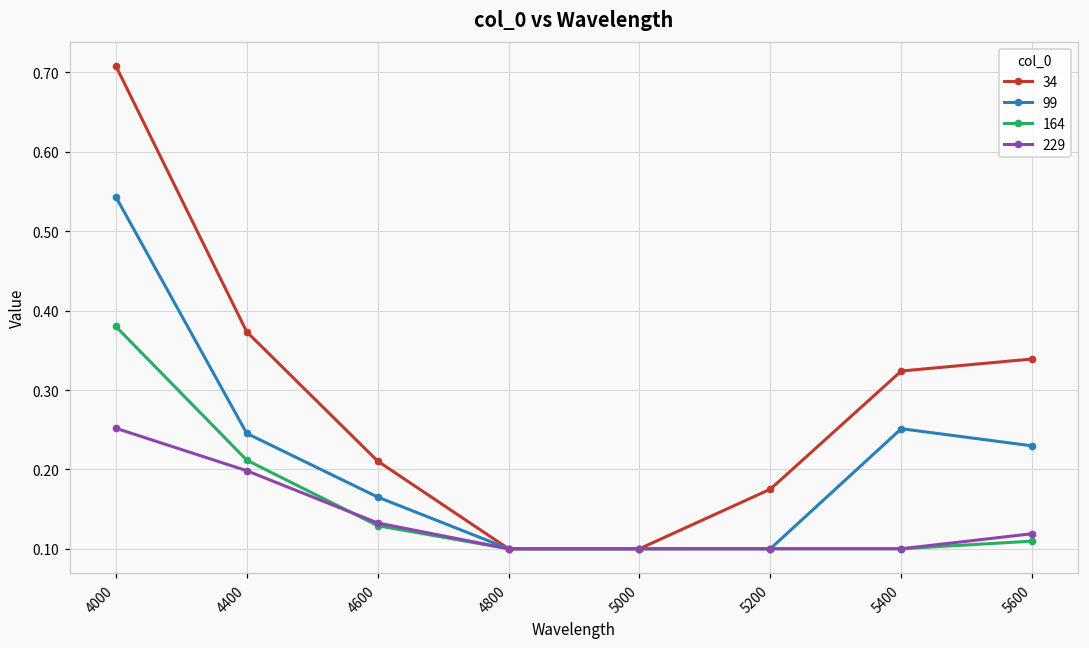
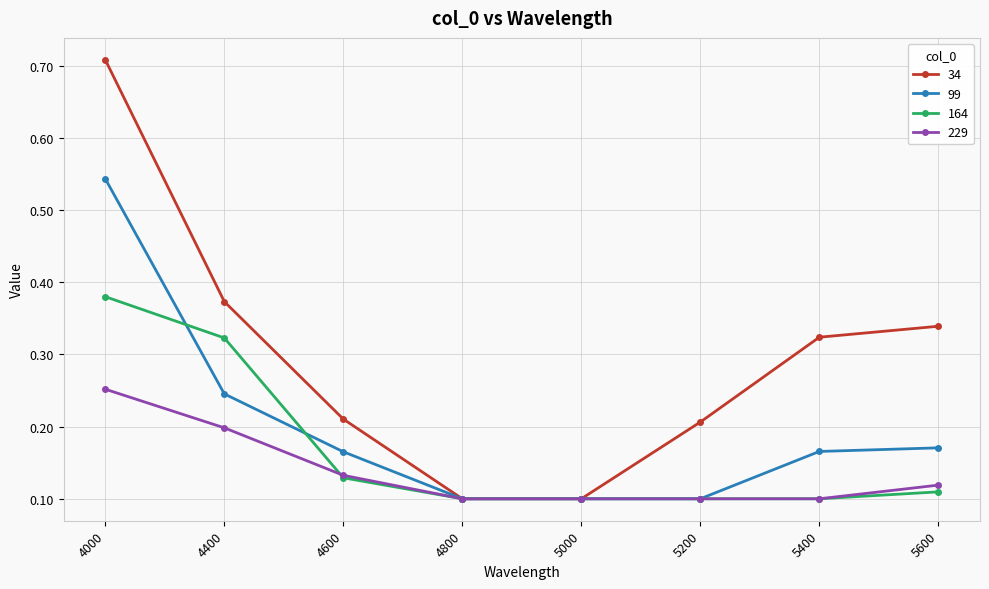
164, 4400: 0.21 -> 0.32
34, 5200: 0.18 -> 0.21
99, 5400: 0.25 -> 0.17
99, 5600: 0.23 -> 0.17
